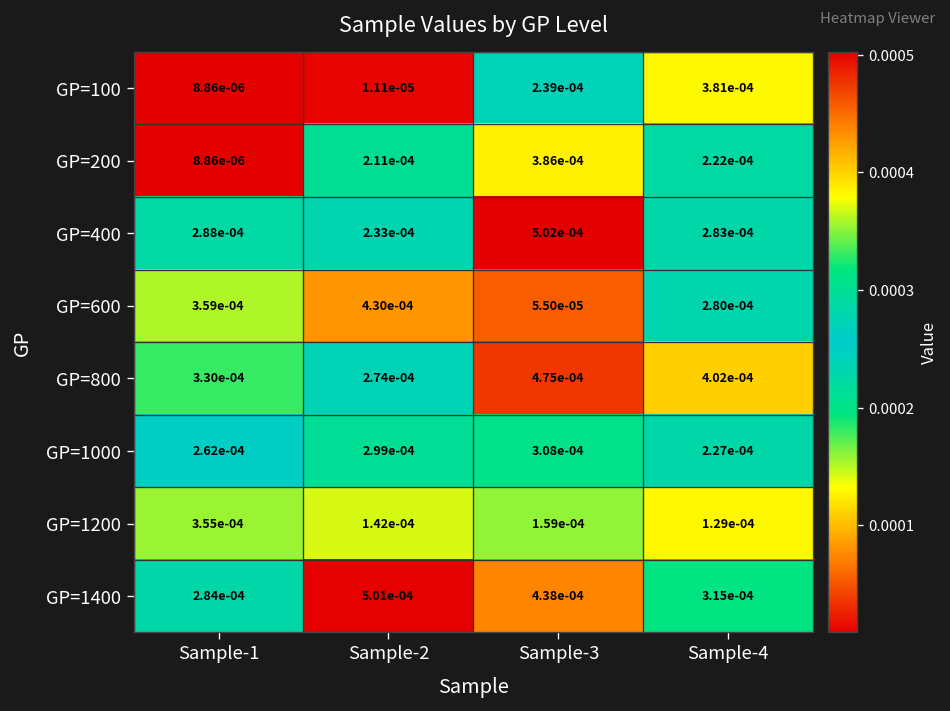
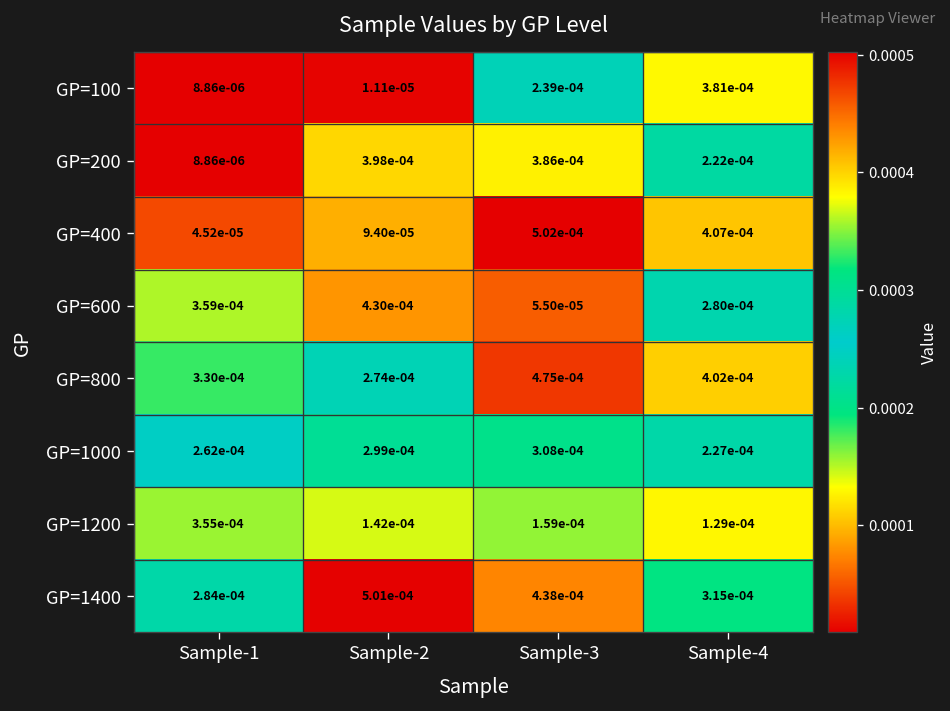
GP=200, Sample-2: 2.11e-04 -> 3.98e-04
GP=400, Sample-1: 2.88e-04 -> 4.52e-05
GP=400, Sample-2: 2.33e-04 -> 9.40e-05
GP=400, Sample-4: 2.83e-04 -> 4.07e-04
